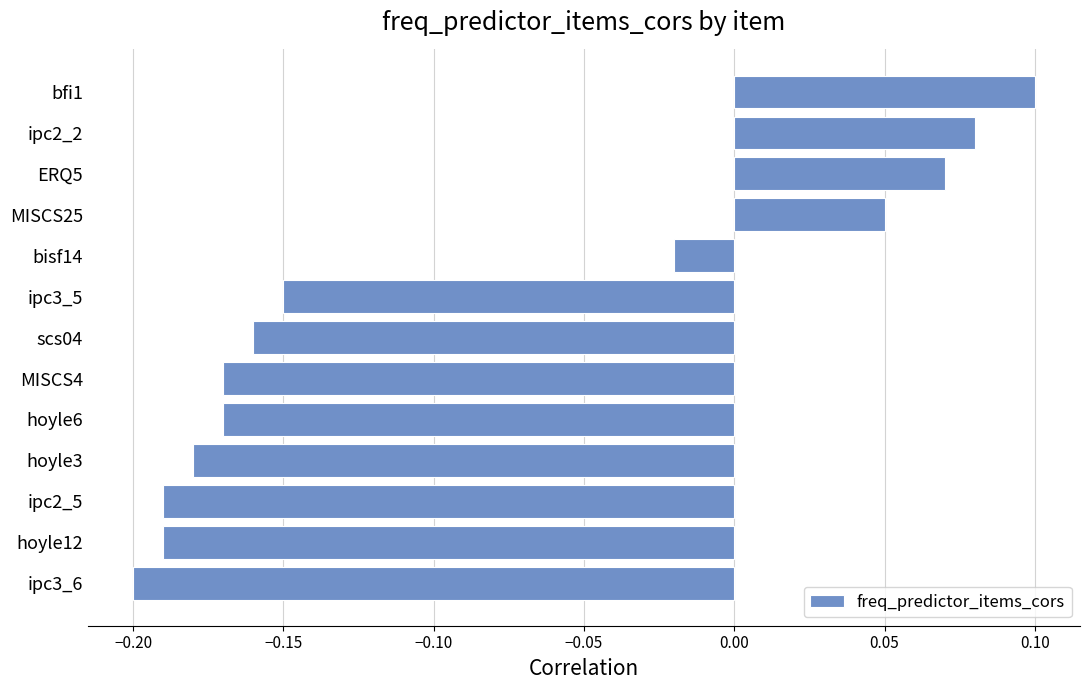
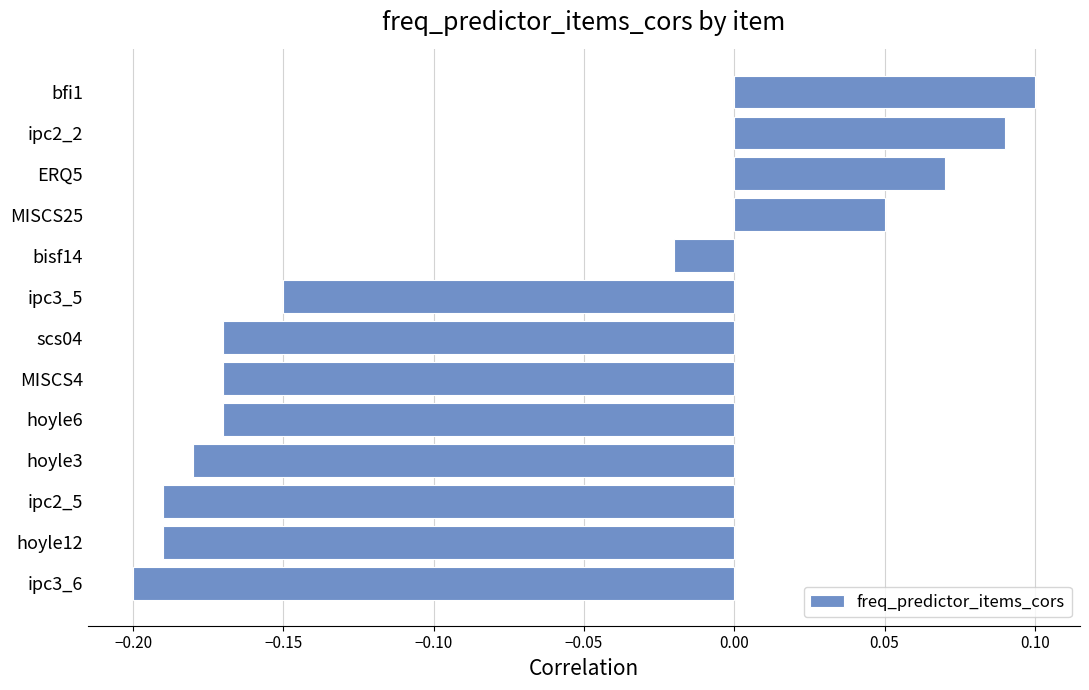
ipc2_2: 0.08 -> 0.09
scs04: -0.16 -> -0.17
